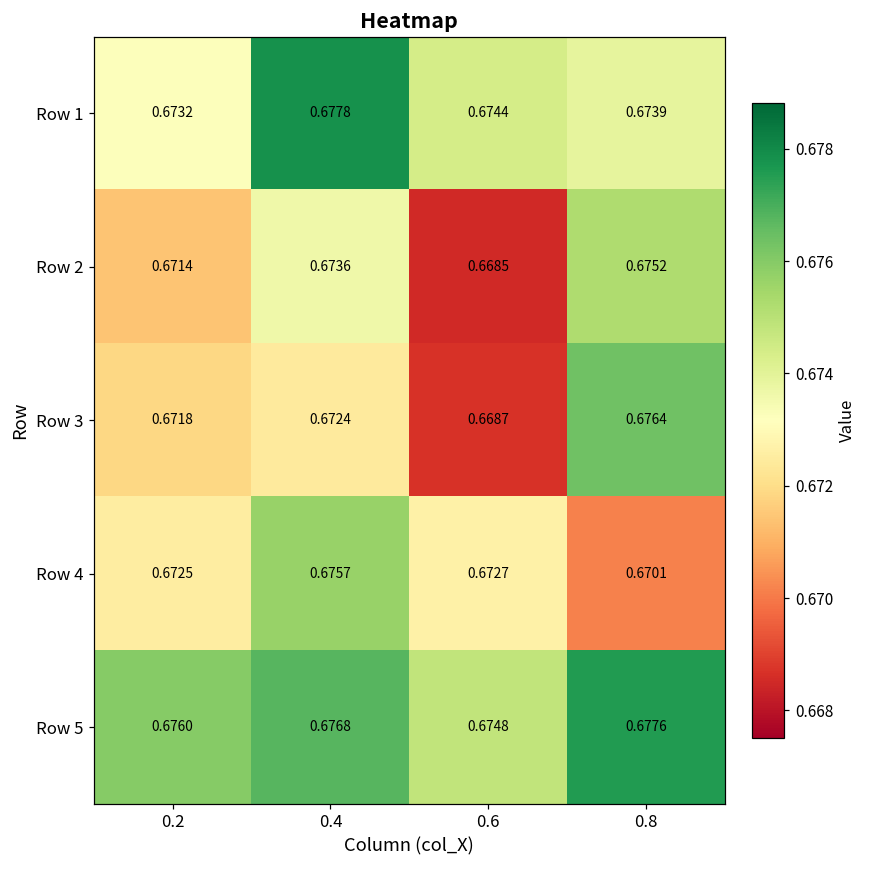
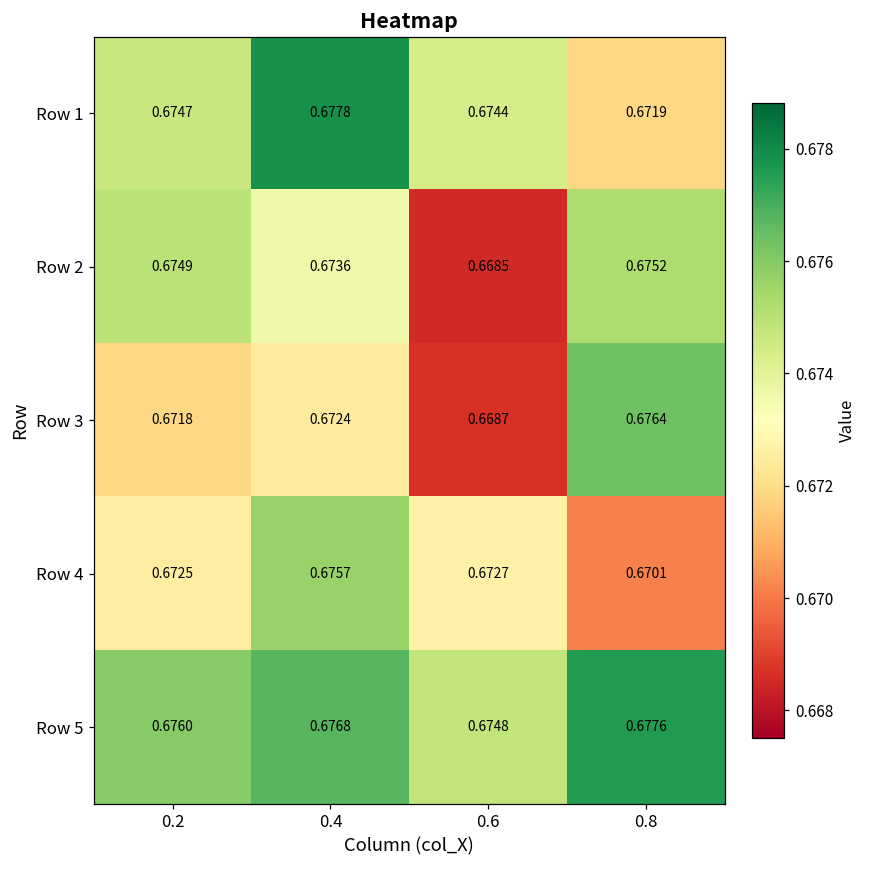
Row 1, 0.2: 0.6732 -> 0.6747
Row 1, 0.8: 0.6739 -> 0.6719
Row 2, 0.2: 0.6714 -> 0.6749
